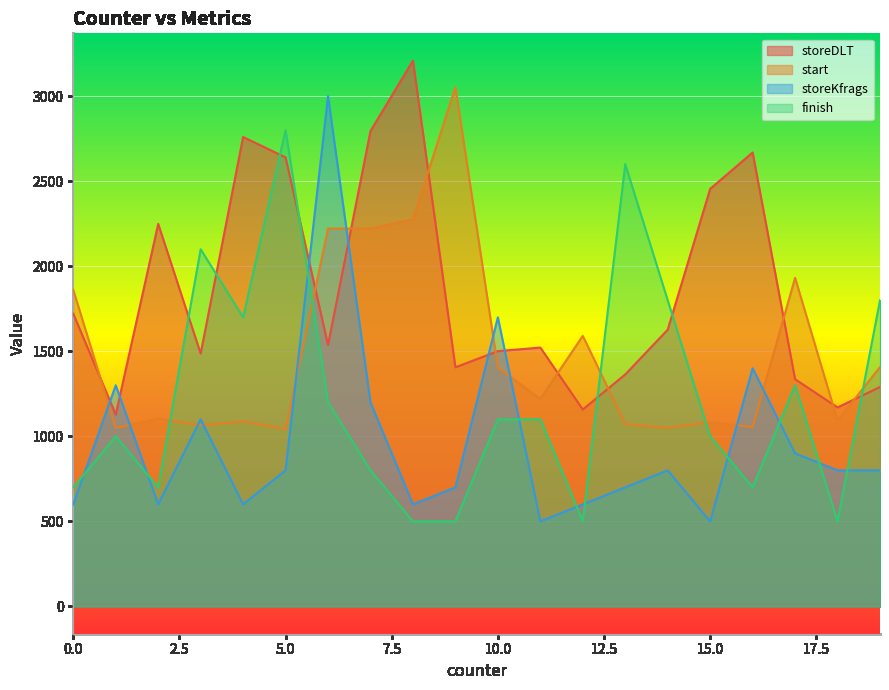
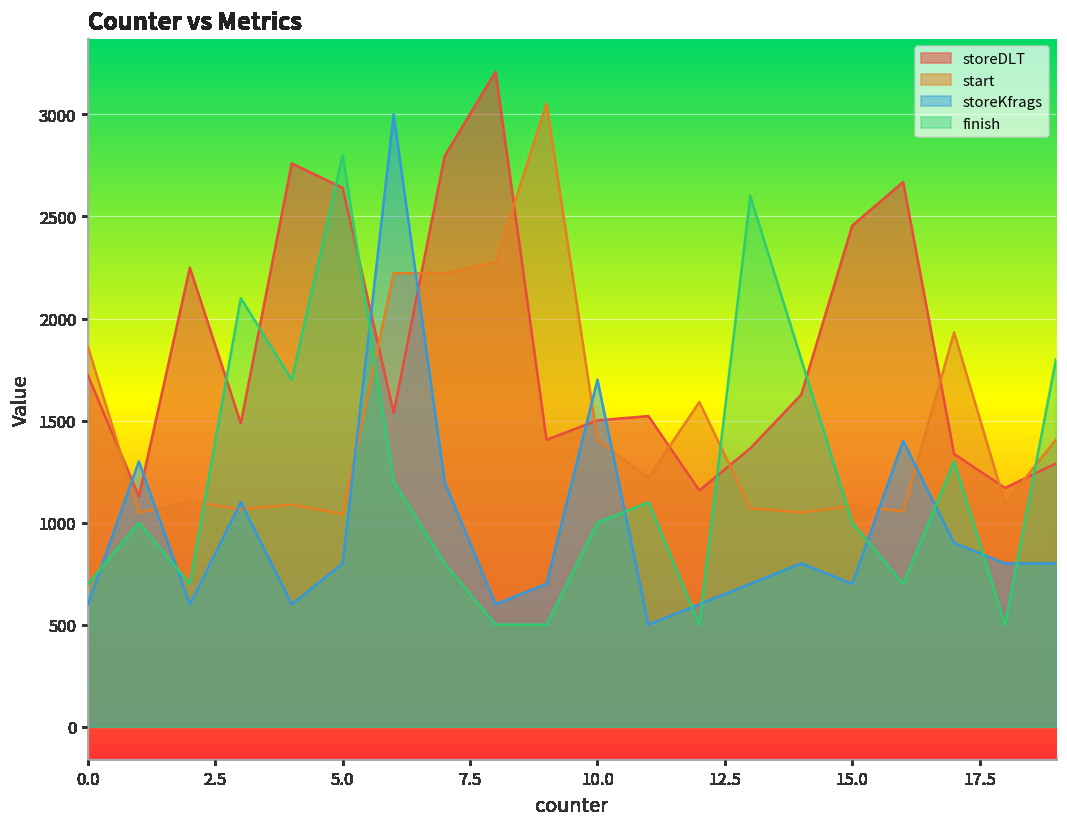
finish, 10.0: 1100 -> 1000
storeKfrags, 15.0: 500 -> 700
